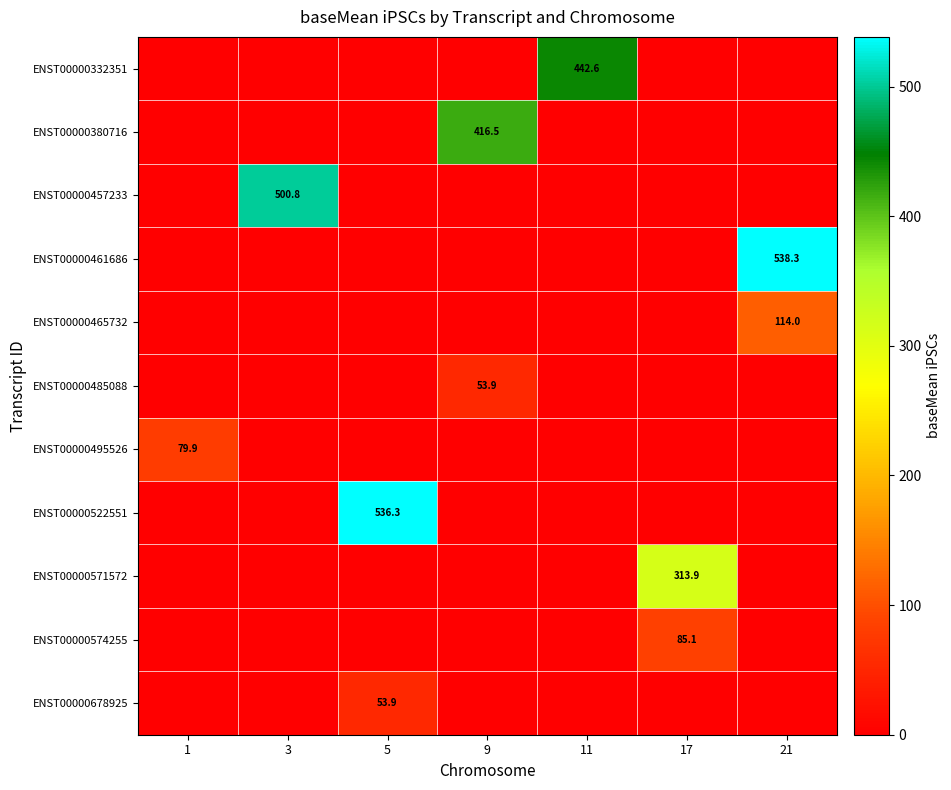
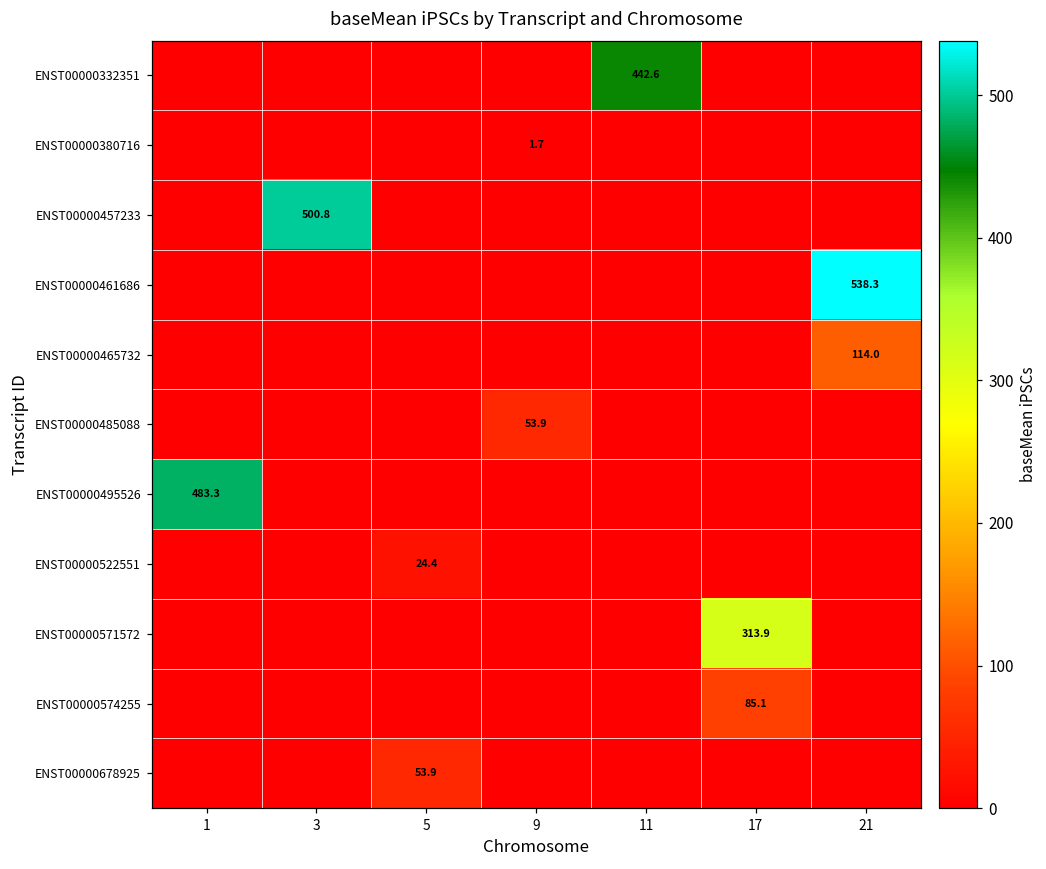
ENST00000380716, 9: 416.5 -> 1.7
ENST00000495526, 1: 79.9 -> 483.3
ENST00000522551, 5: 536.3 -> 24.4
